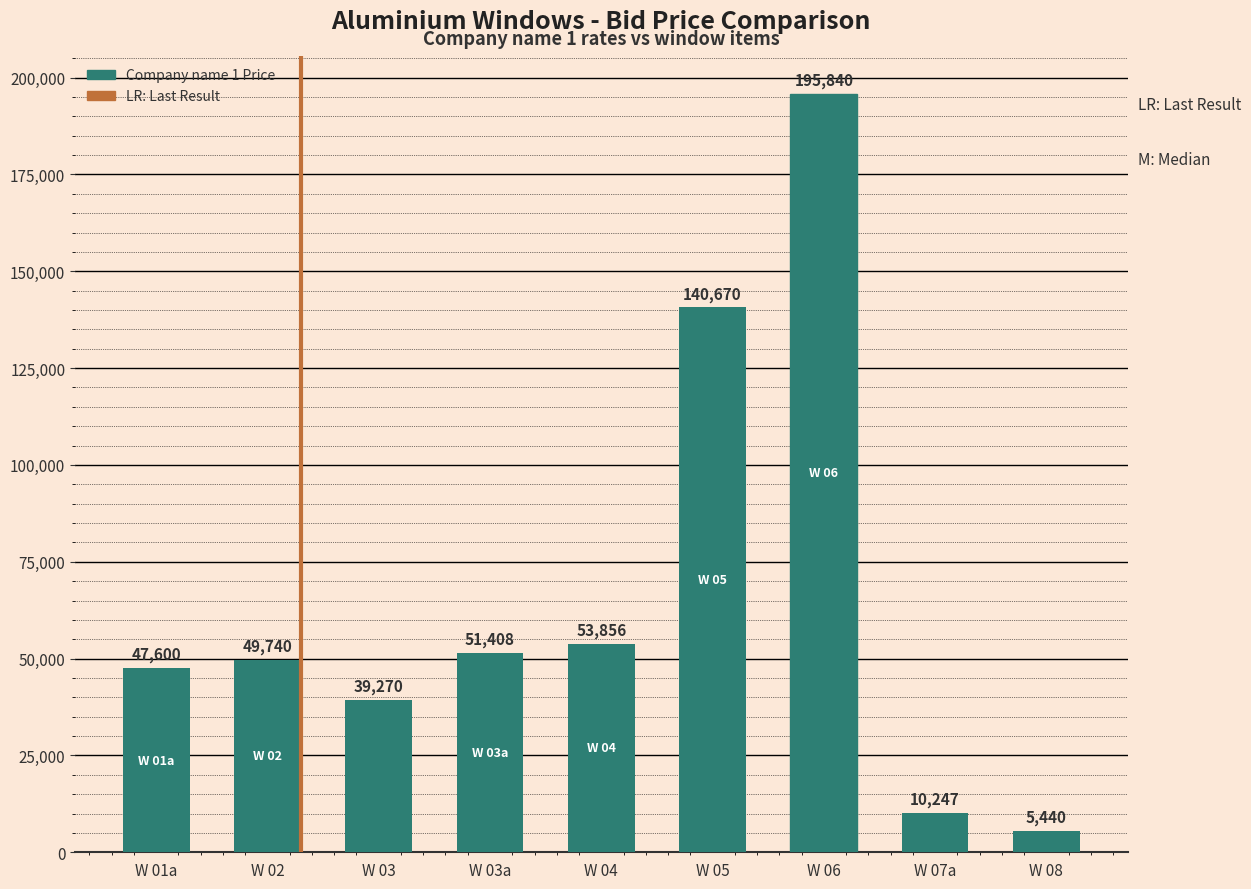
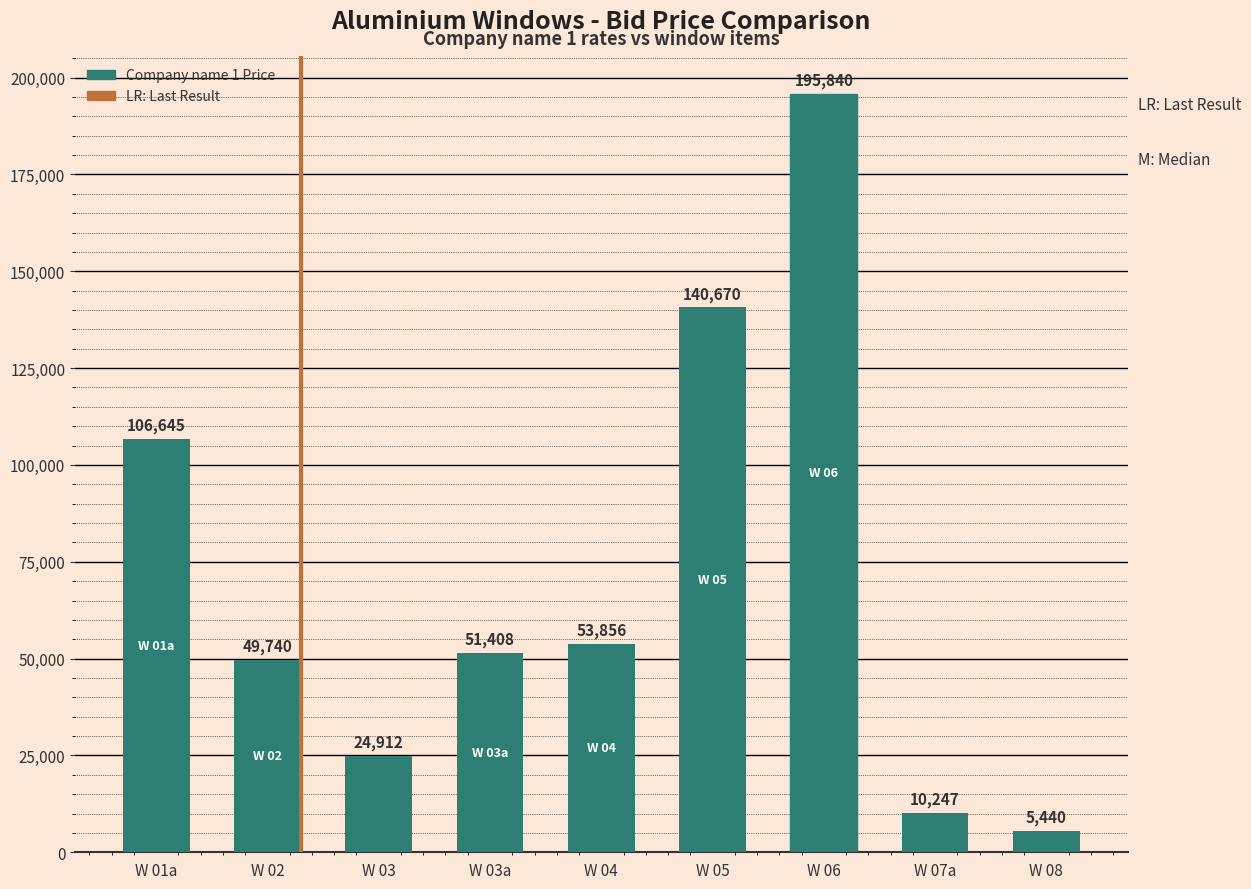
W 01a: 47,600 -> 106,645
W 03: 39,270 -> 24,912
